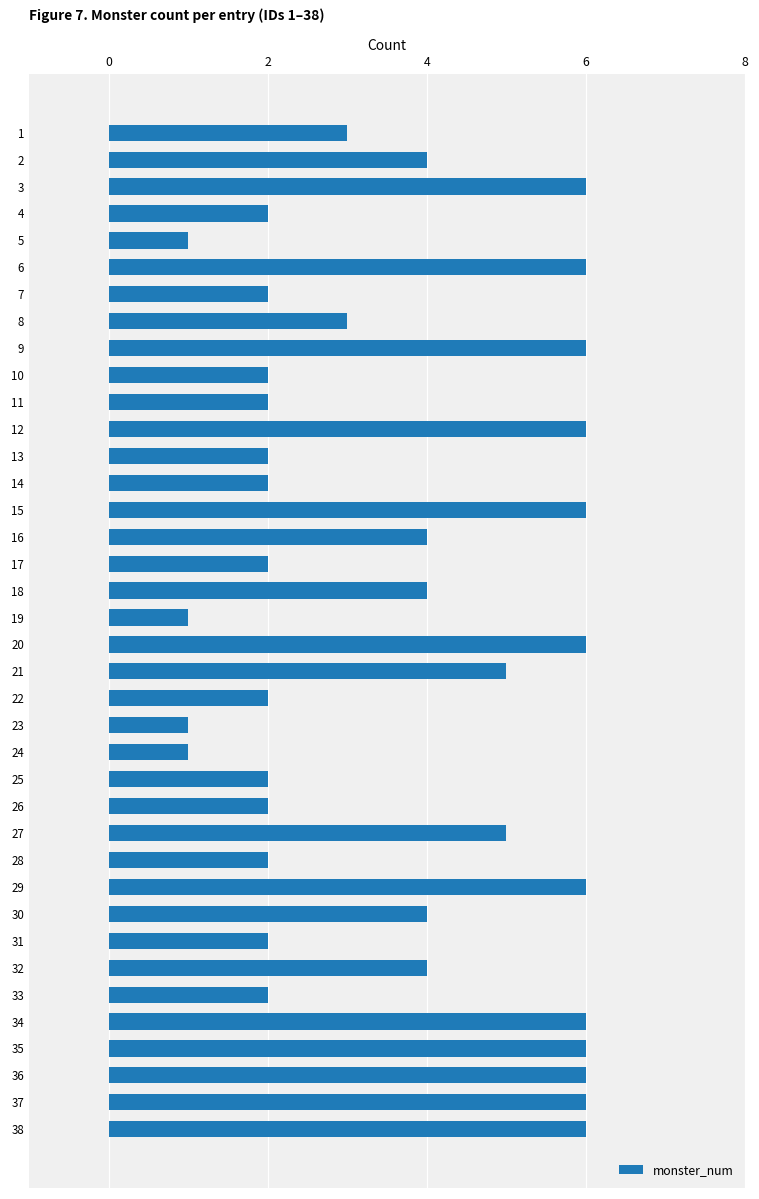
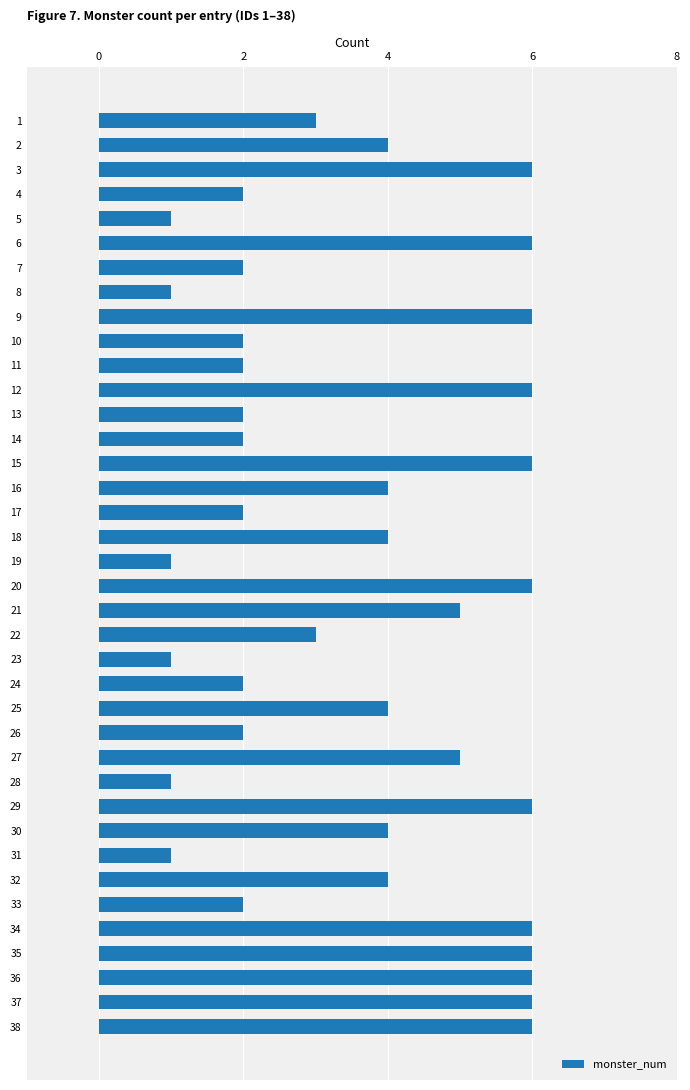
8: 3 -> 1
22: 2 -> 3
24: 1 -> 2
25: 2 -> 4
28: 2 -> 1
31: 2 -> 1
